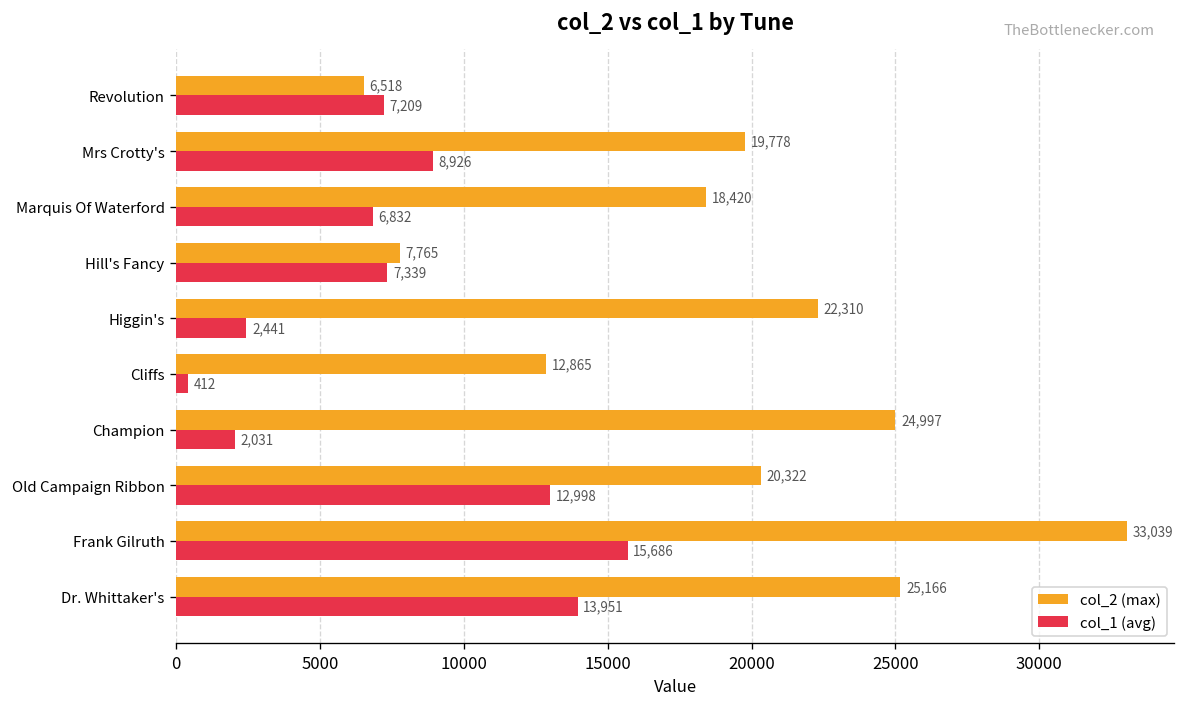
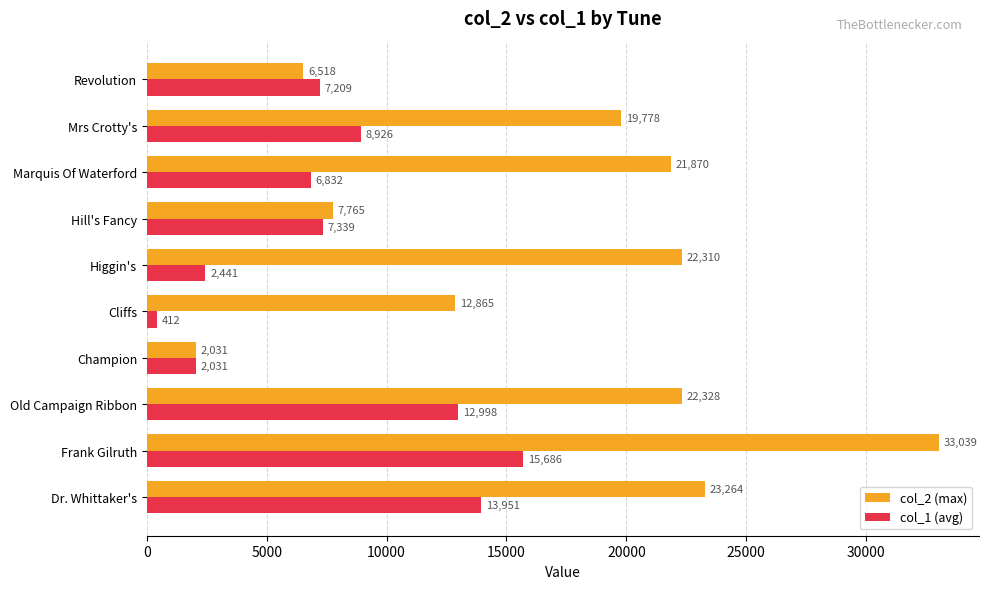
col_2 (max), Marquis Of Waterford: 18,420 -> 21,870
col_2 (max), Champion: 24,997 -> 2,031
col_2 (max), Old Campaign Ribbon: 20,322 -> 22,328
col_2 (max), Dr. Whittaker's: 25,166 -> 23,264
